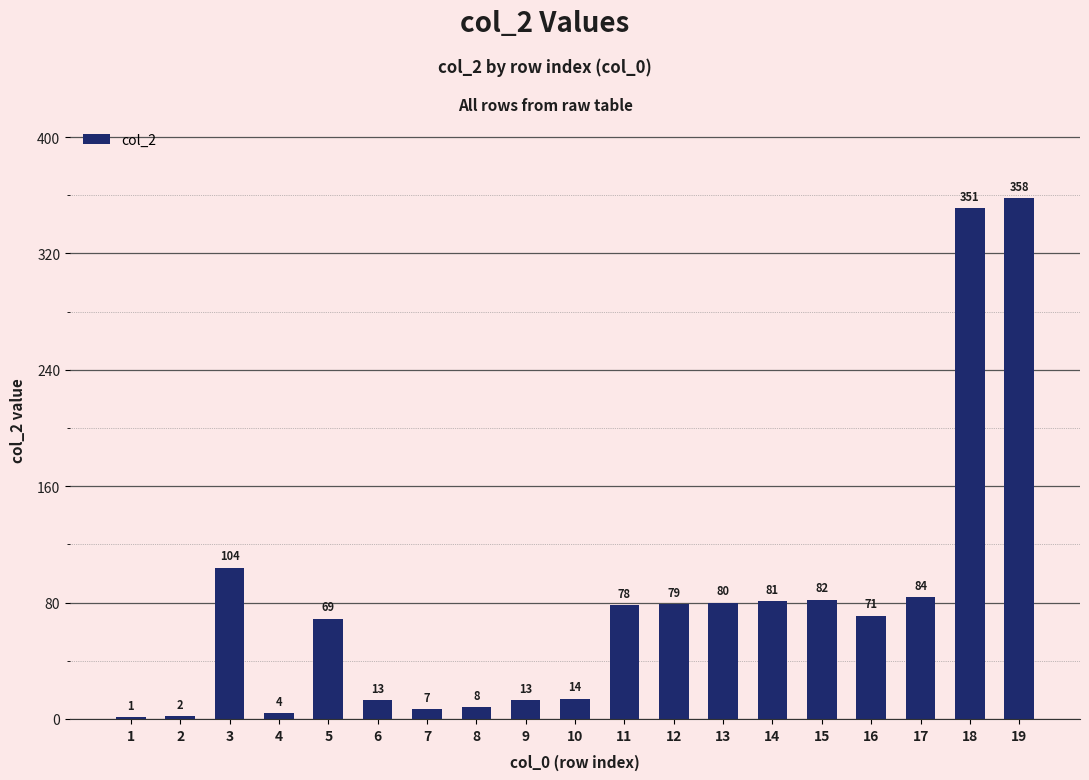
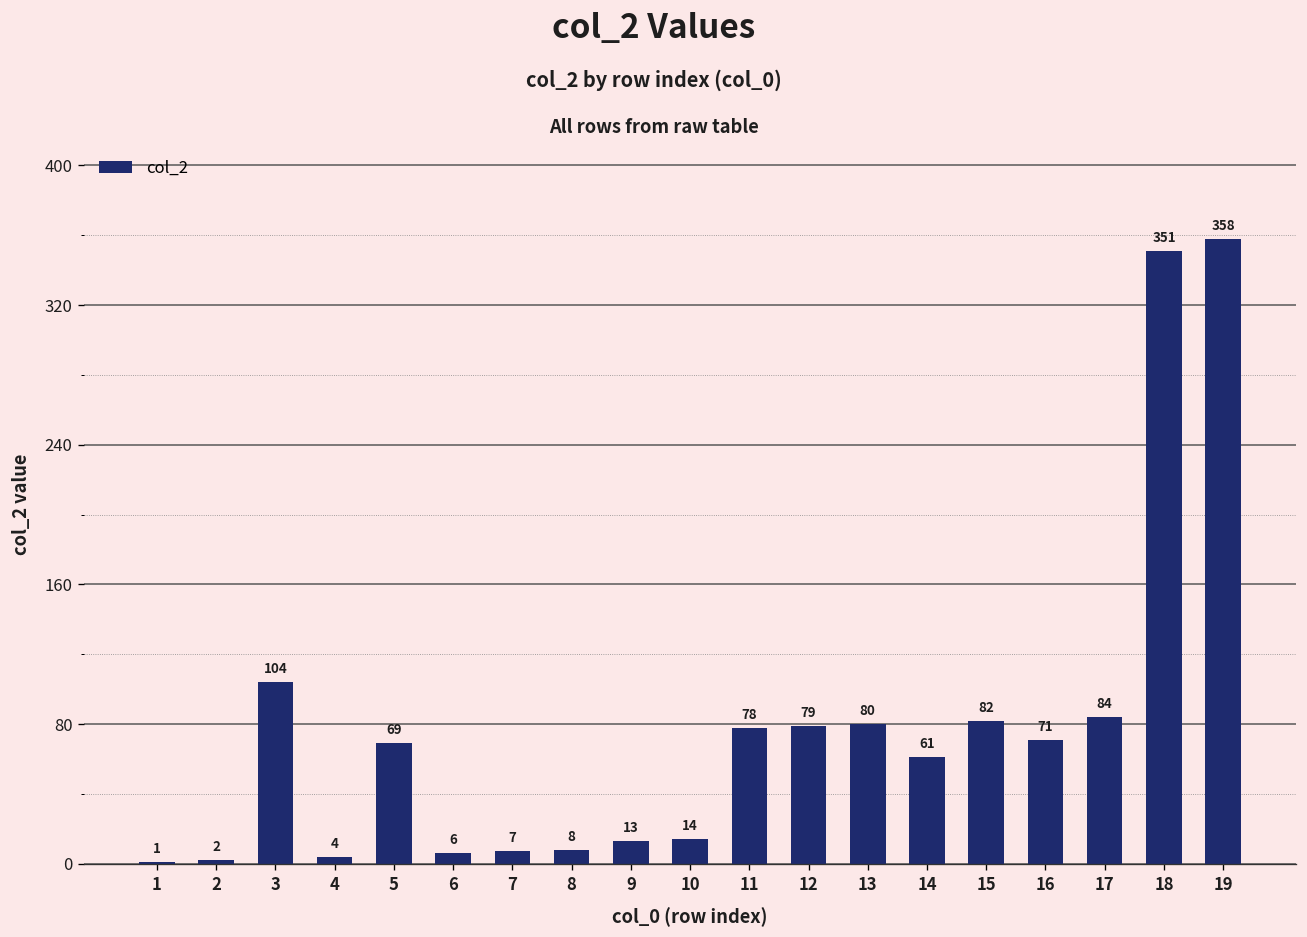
6: 13 -> 6
14: 81 -> 61
